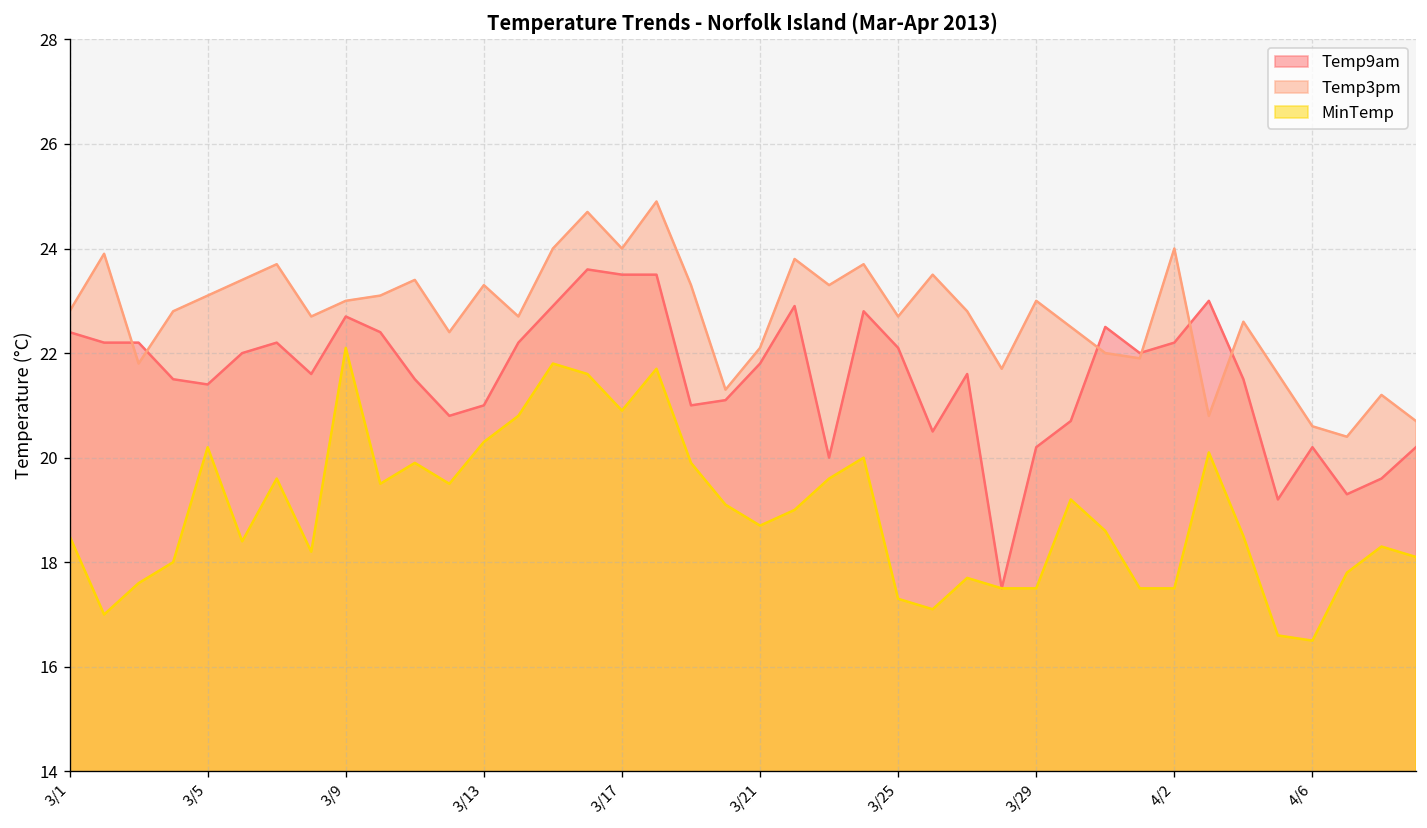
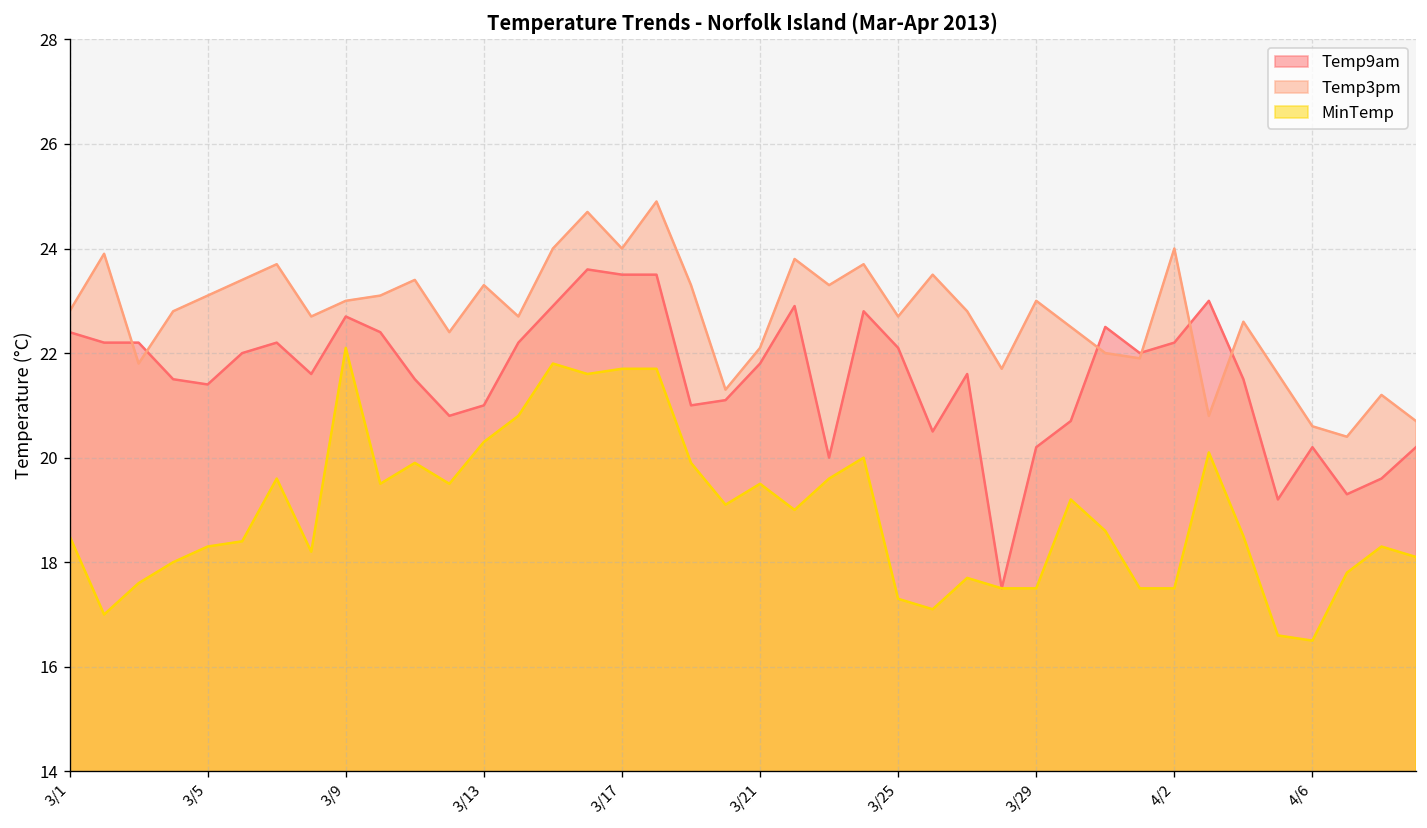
MinTemp, 3/5: 20.2 -> 18.3
MinTemp, 3/17: 20.9 -> 21.7
MinTemp, 3/21: 18.7 -> 19.5
